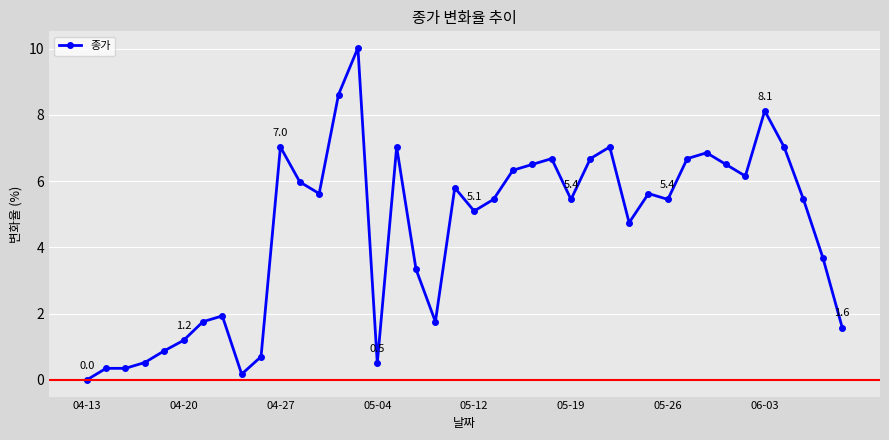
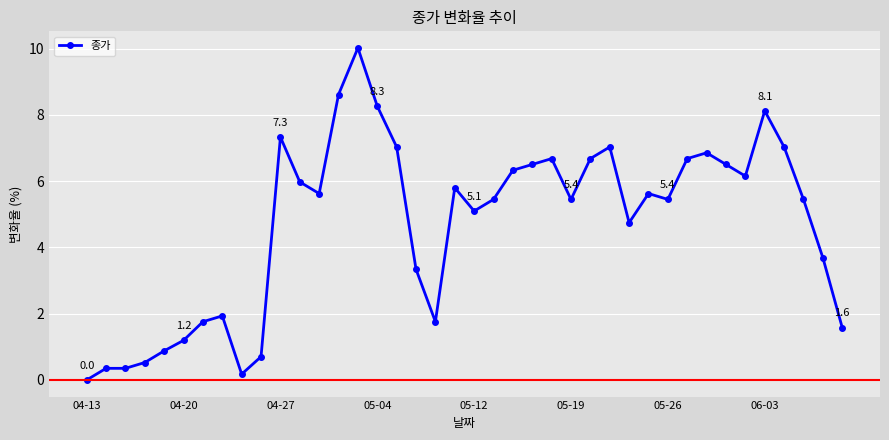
04-27: 7.0 -> 7.3
05-04: 0.5 -> 8.3
